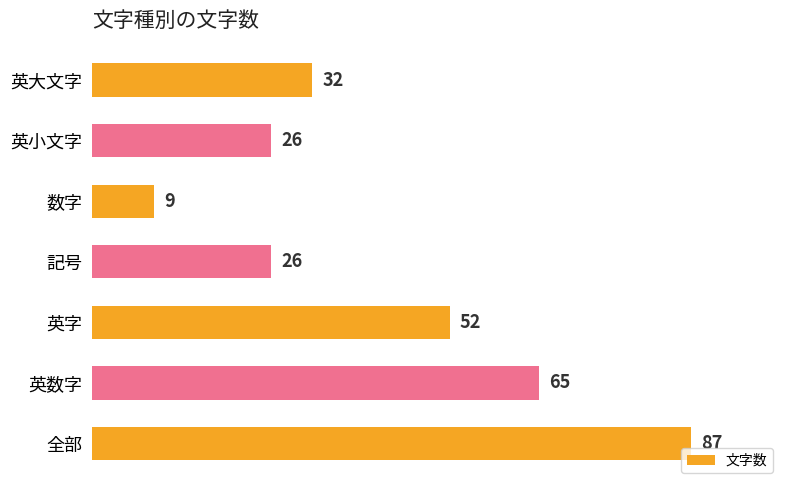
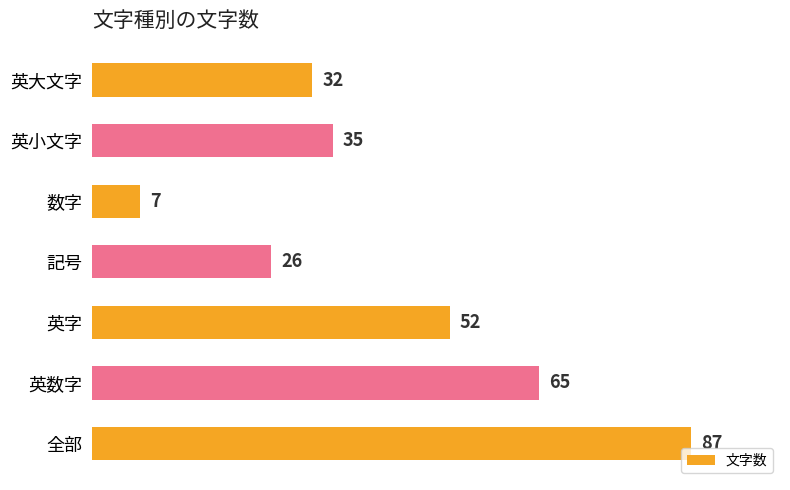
英小文字: 26 -> 35
数字: 9 -> 7
